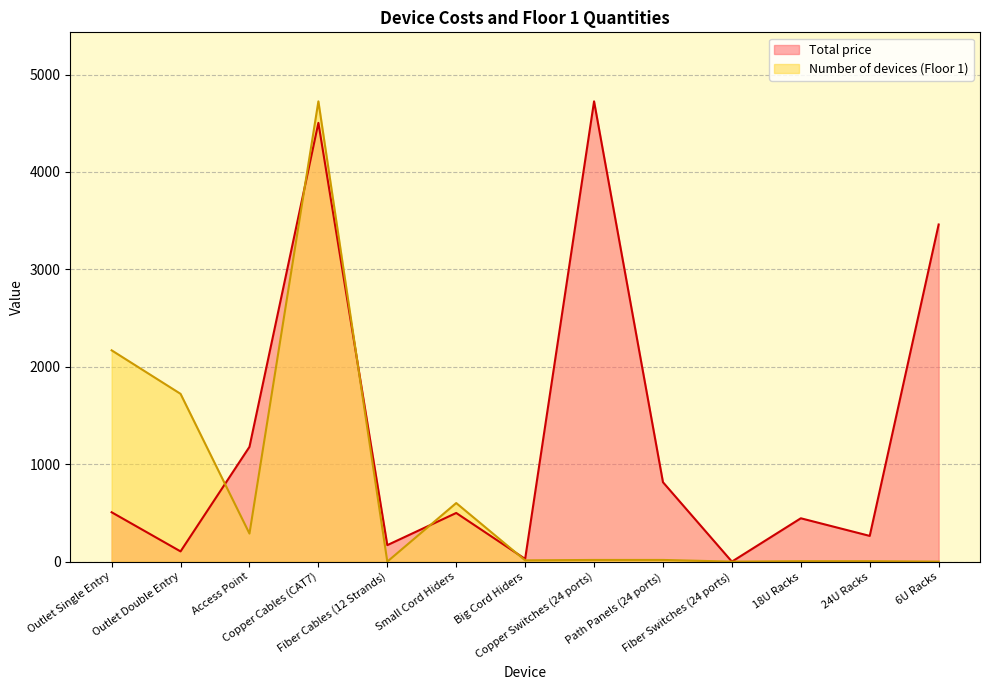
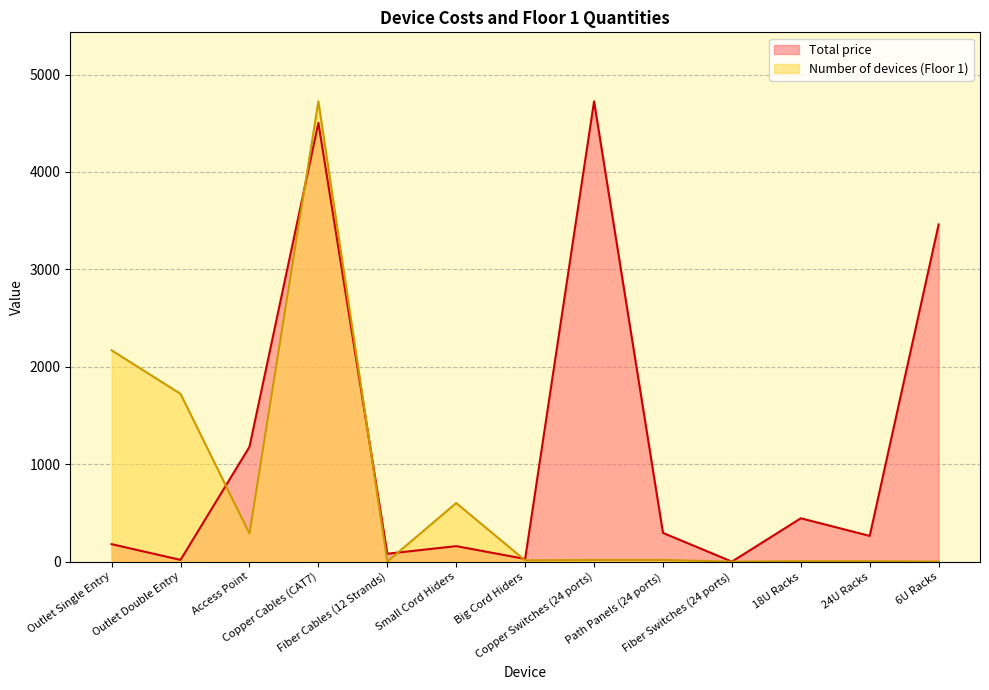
Total price, Outlet Single Entry: 500 -> 200
Total price, Outlet Double Entry: 100 -> 0
Total price, Fiber Cables (12 Strands): 200 -> 100
Total price, Small Cord Hiders: 500 -> 200
Total price, Path Panels (24 ports): 800 -> 300
